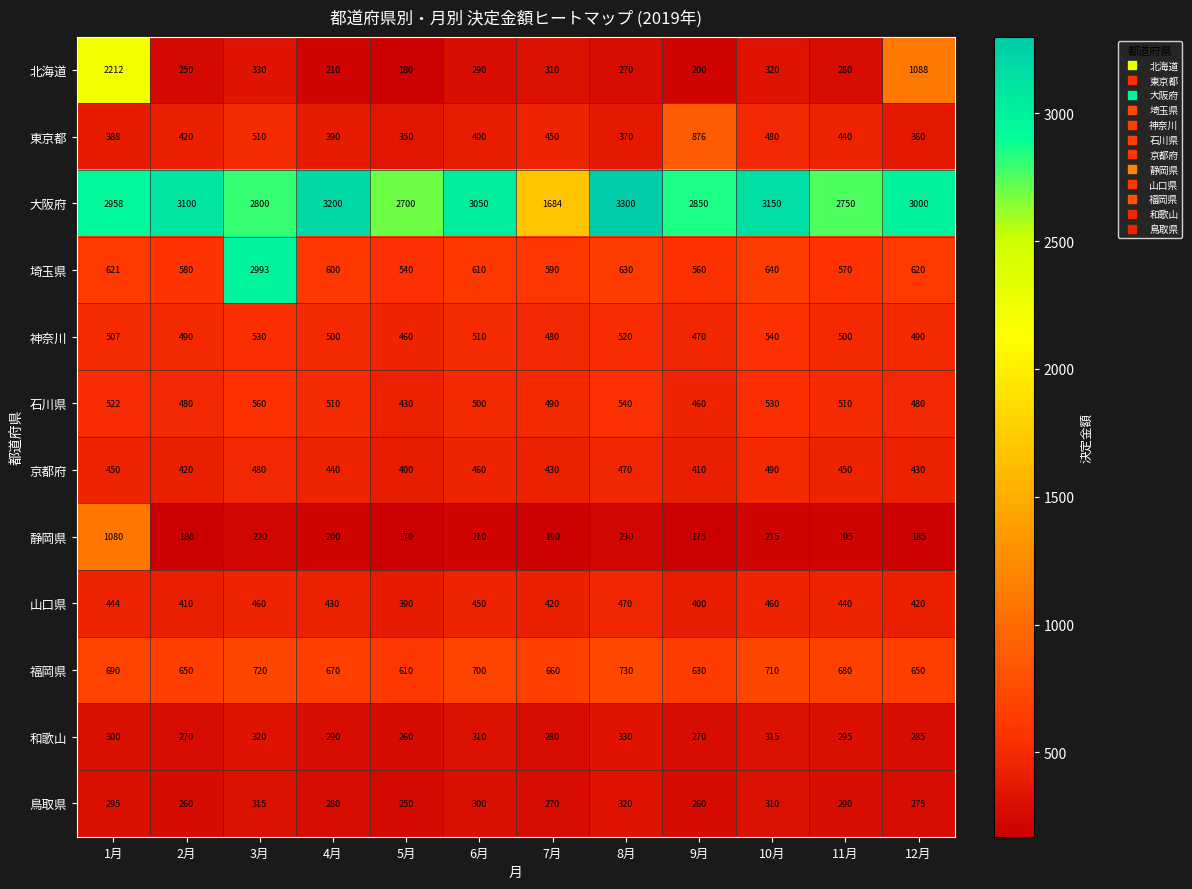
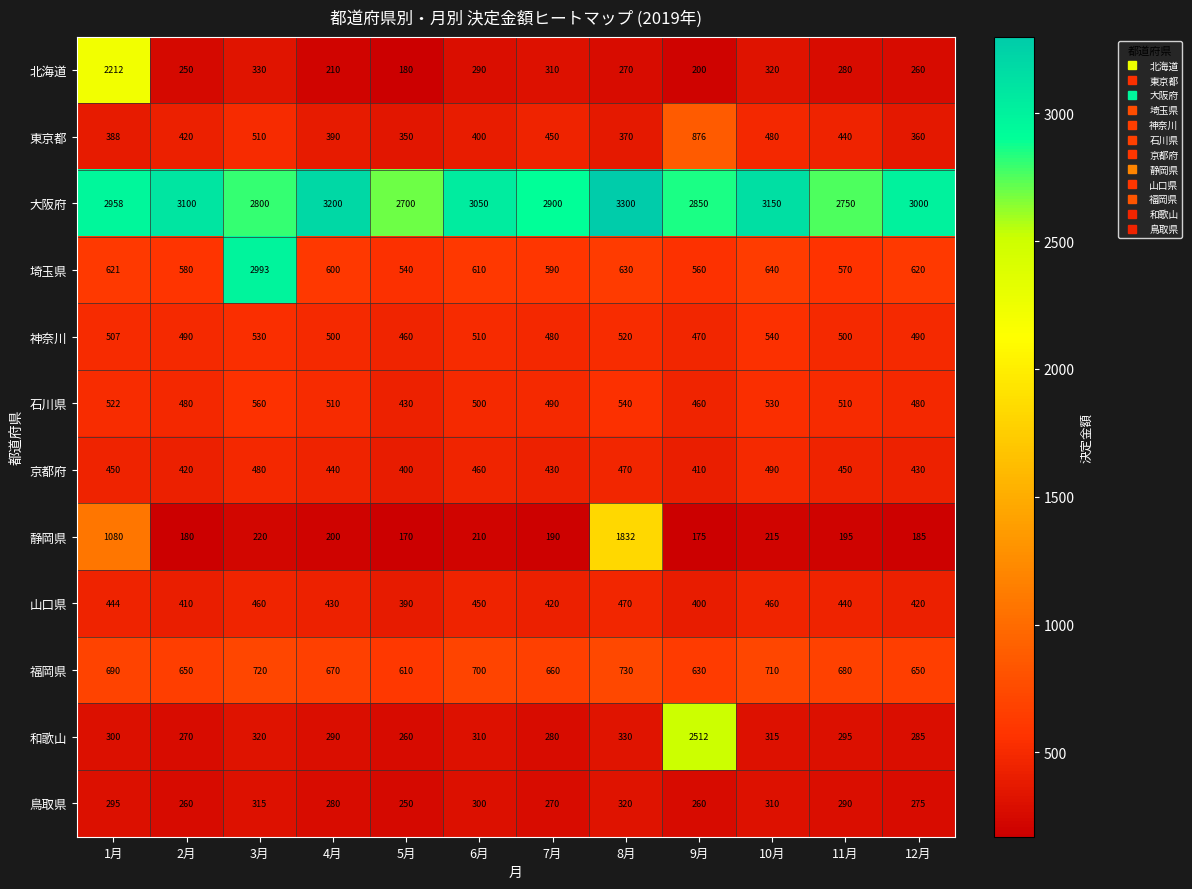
北海道, 12月: 1088 -> 260
大阪府, 7月: 1684 -> 2900
静岡県, 8月: 230 -> 1832
和歌山, 9月: 270 -> 2512
